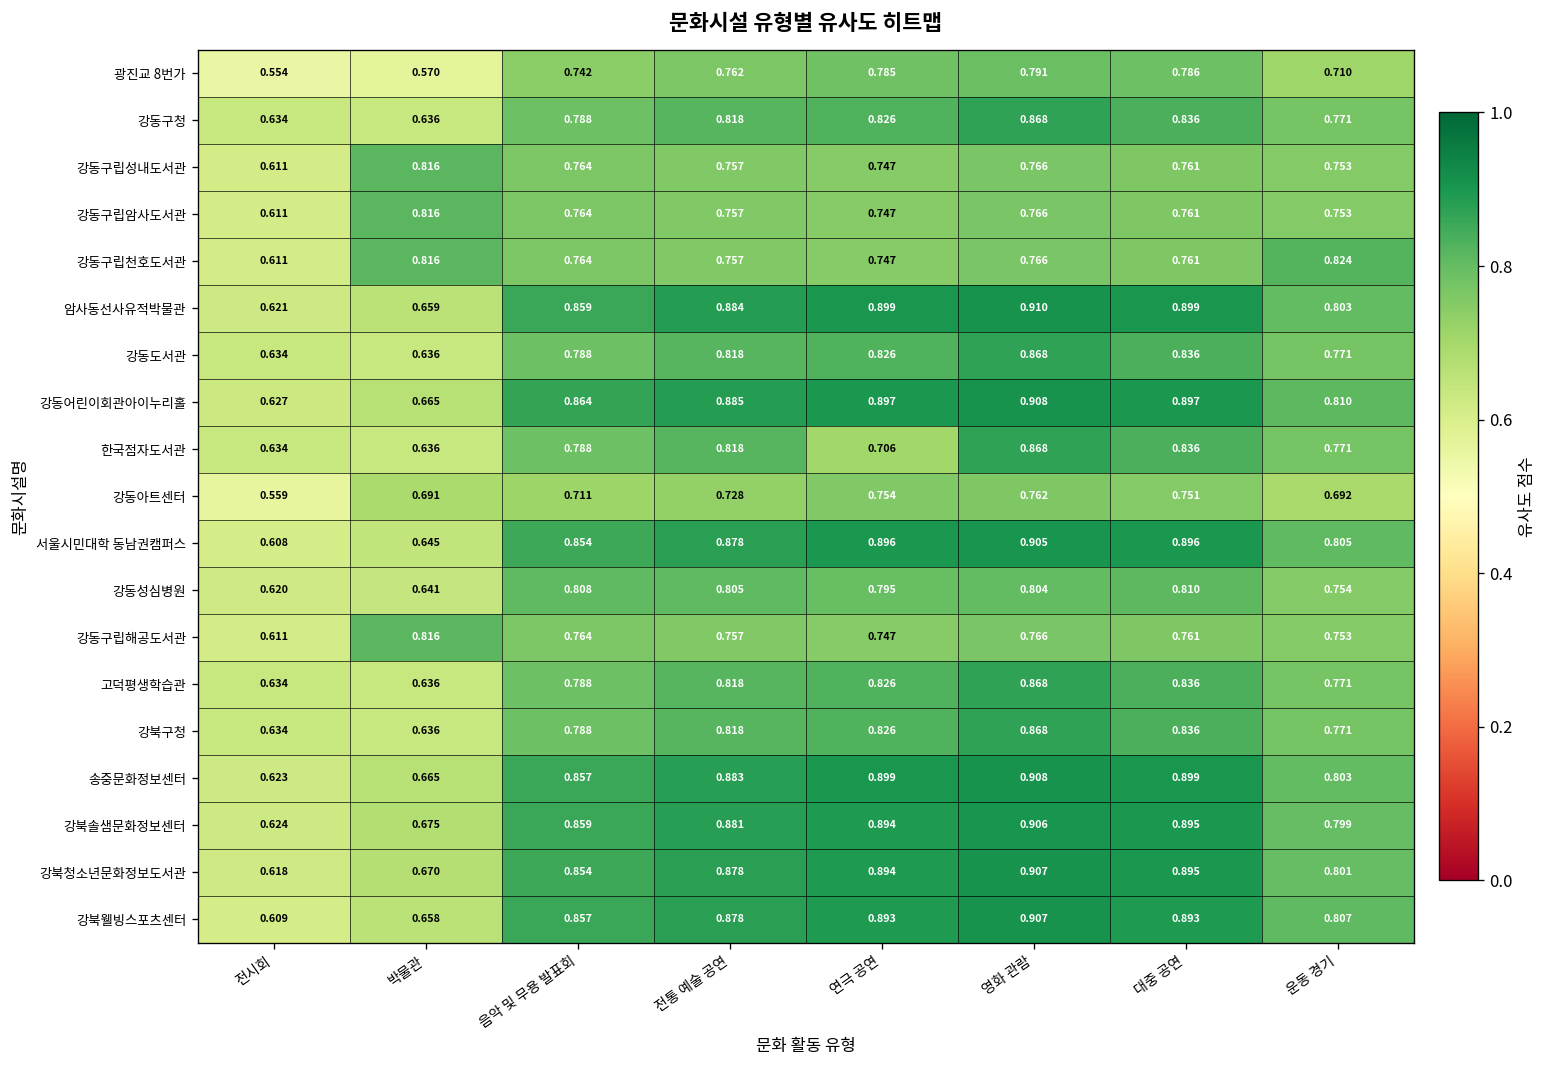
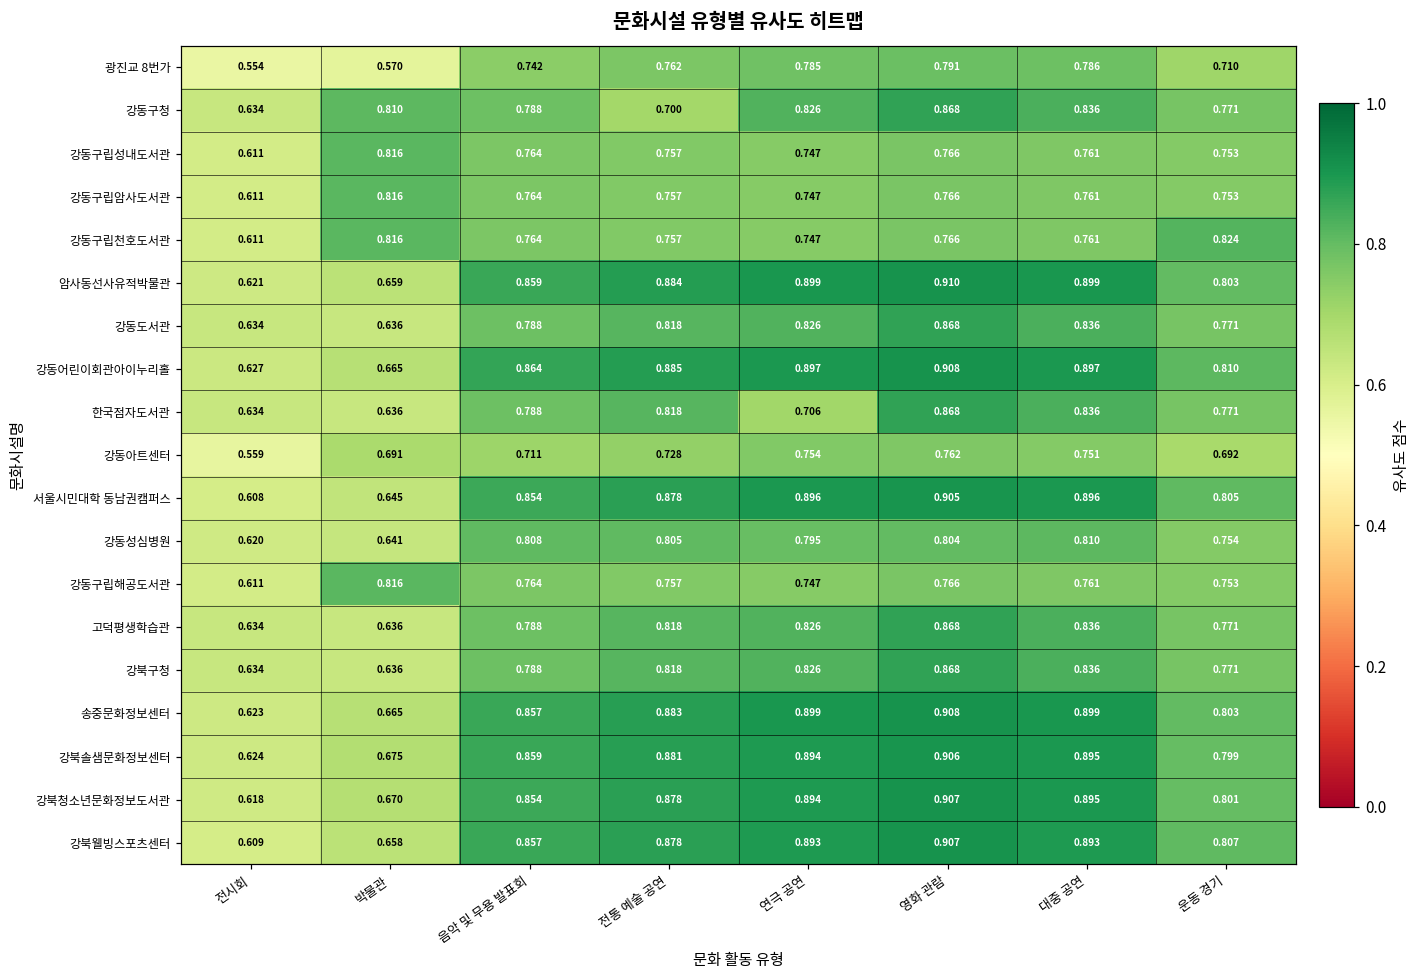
강동구청, 박물관: 0.636 -> 0.810
강동구청, 전통 예술 공연: 0.818 -> 0.700
